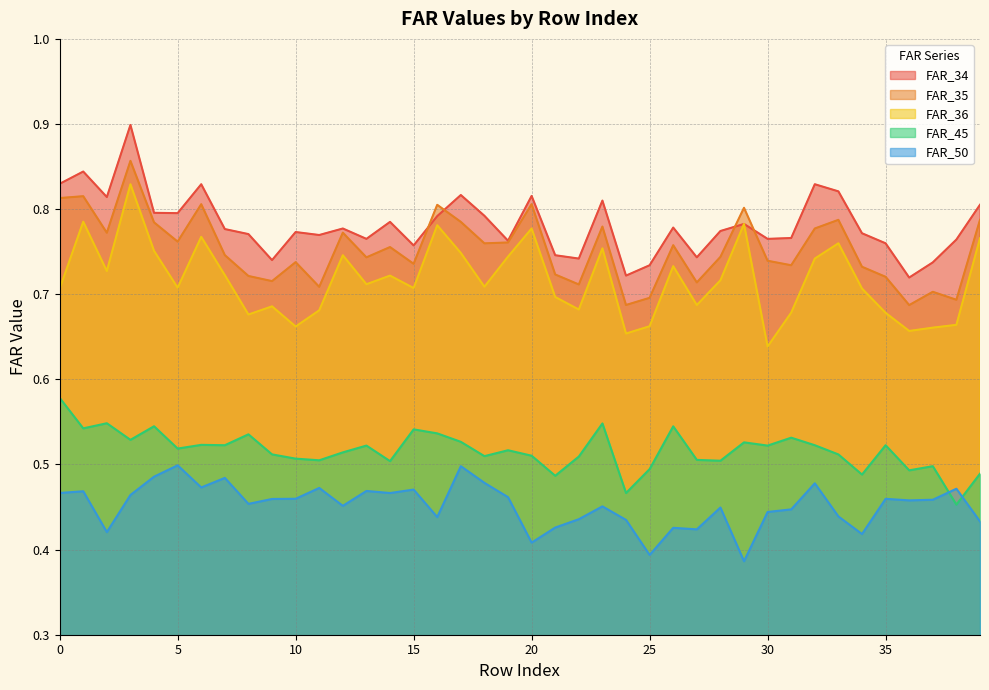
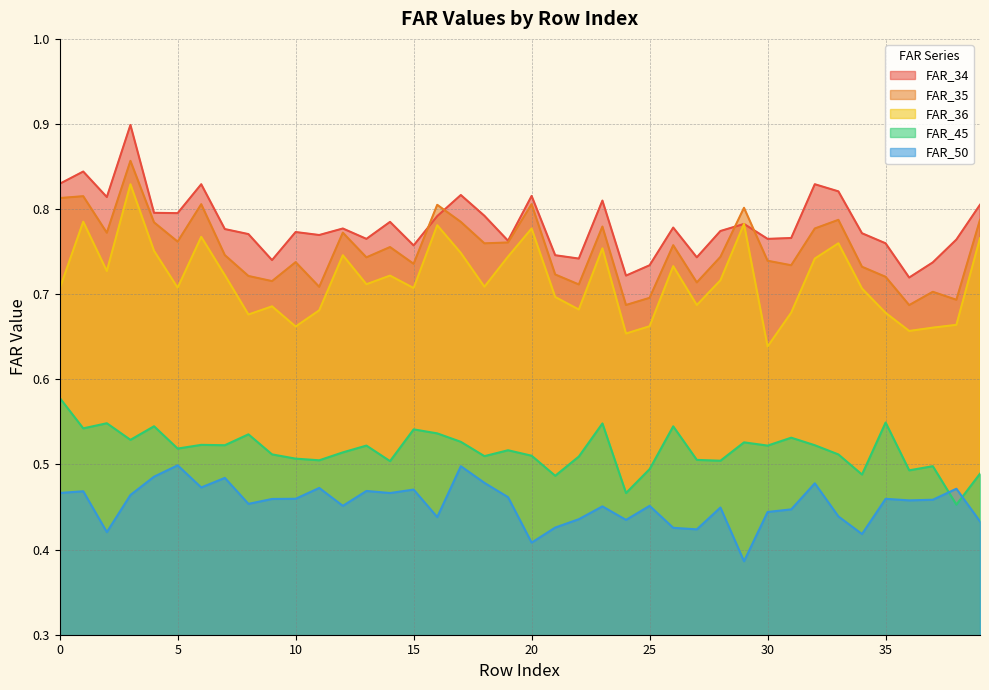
FAR_50, 25: 0.39 -> 0.45
FAR_45, 35: 0.52 -> 0.55
